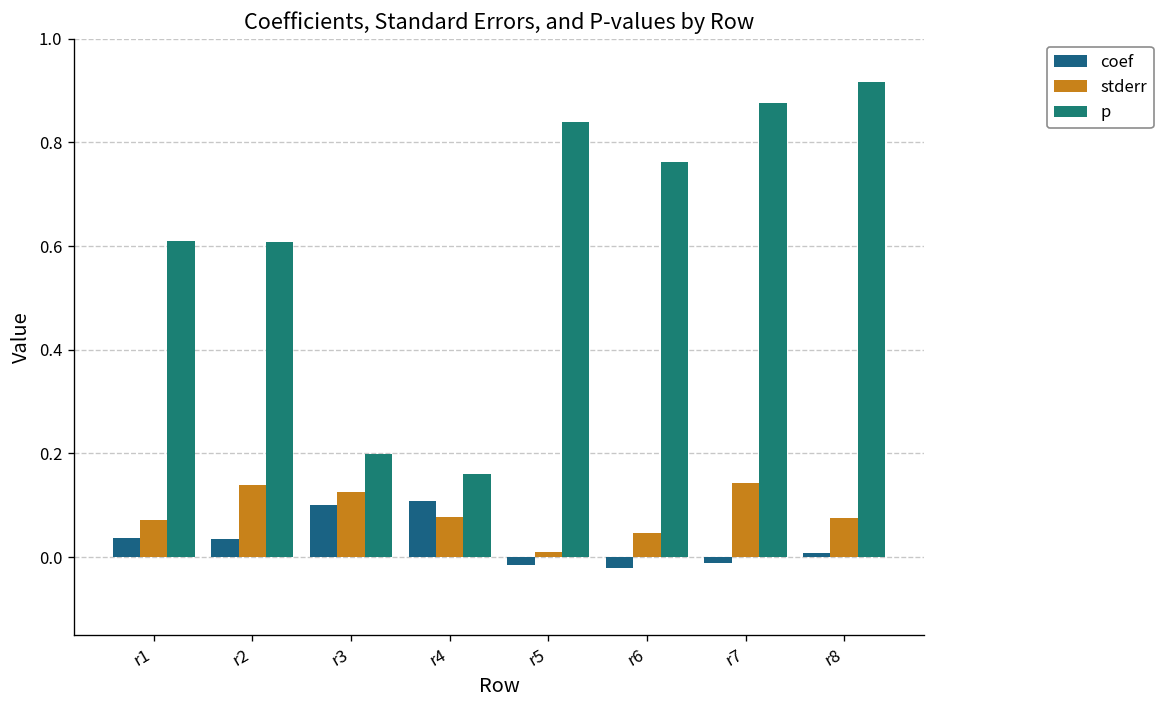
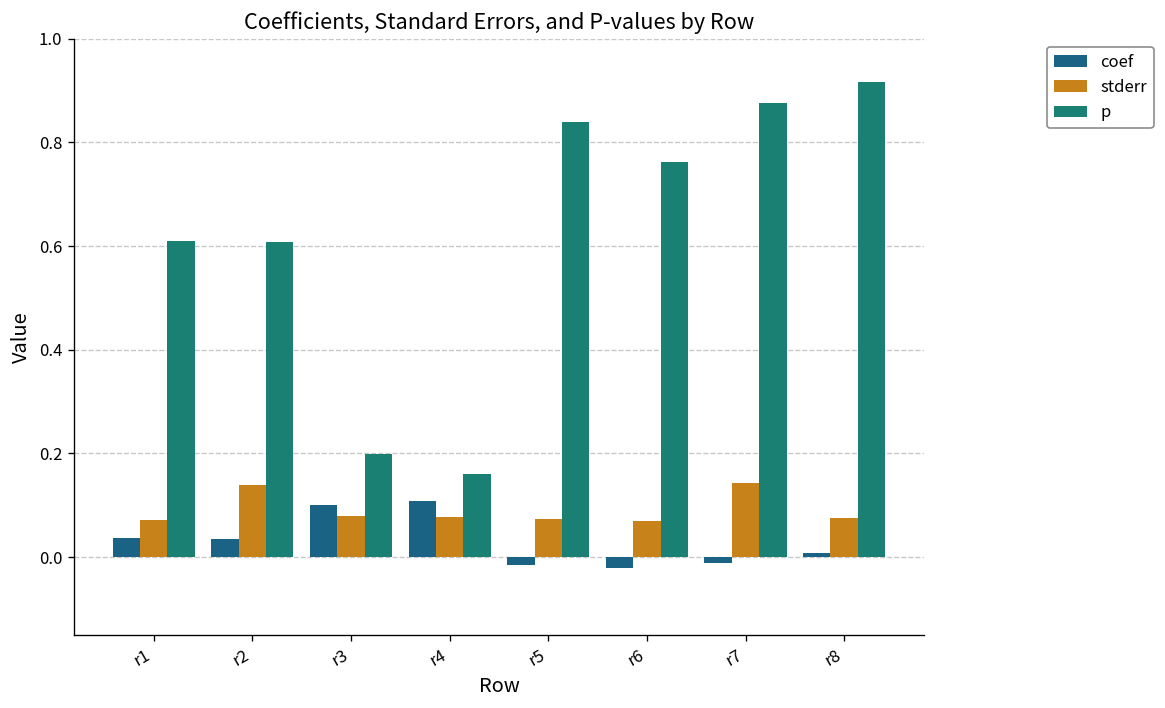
stderr, r3: 0.13 -> 0.08
stderr, r5: 0.01 -> 0.07
stderr, r6: 0.05 -> 0.07
